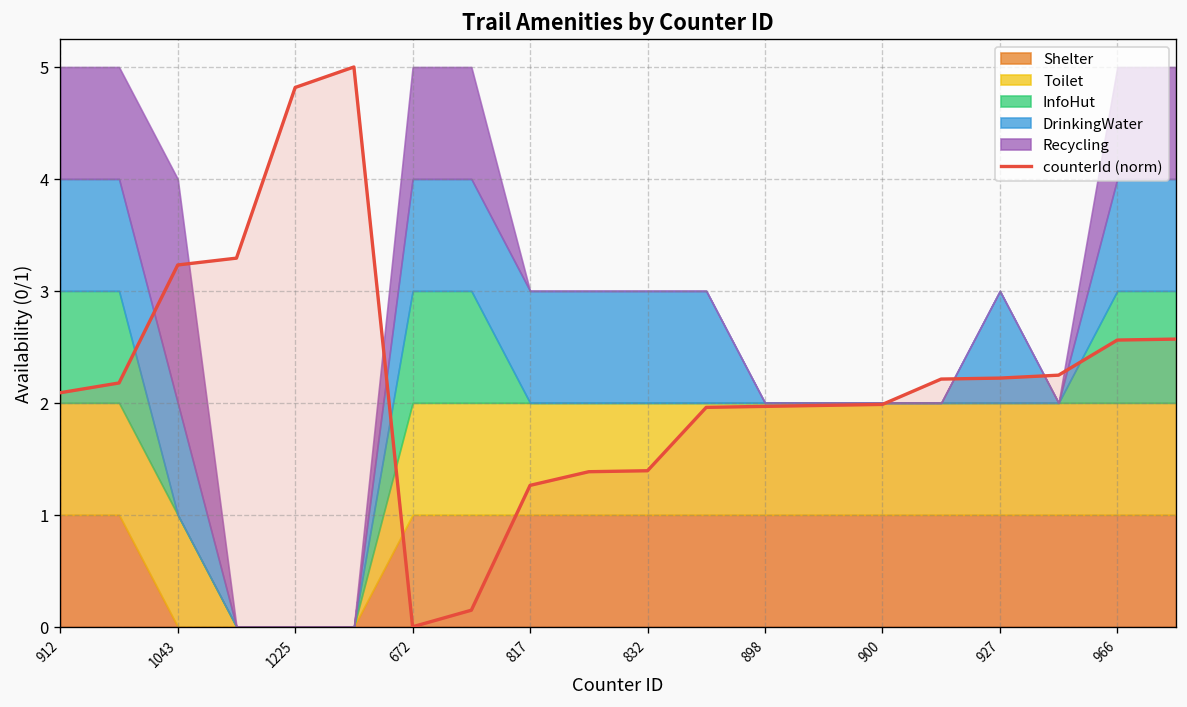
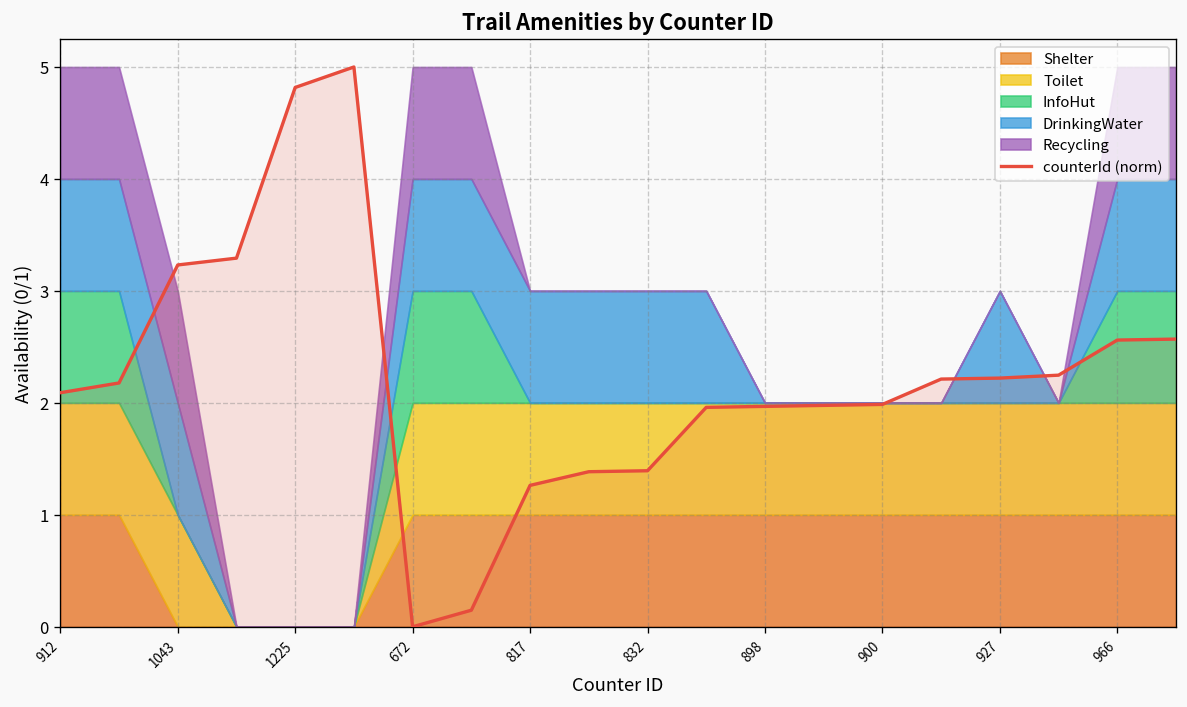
Recycling, 1043: 2 -> 1
